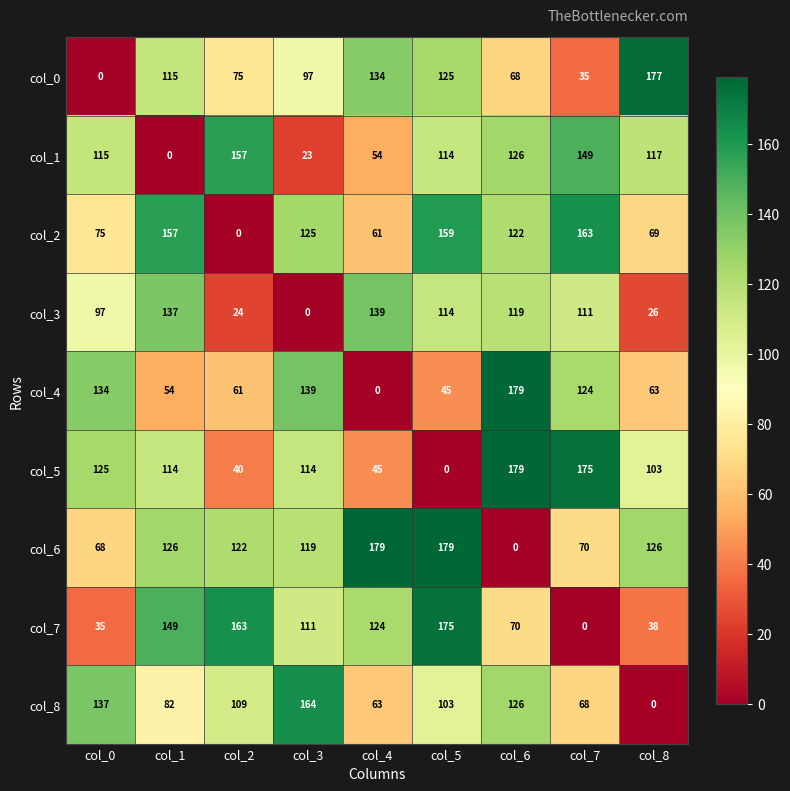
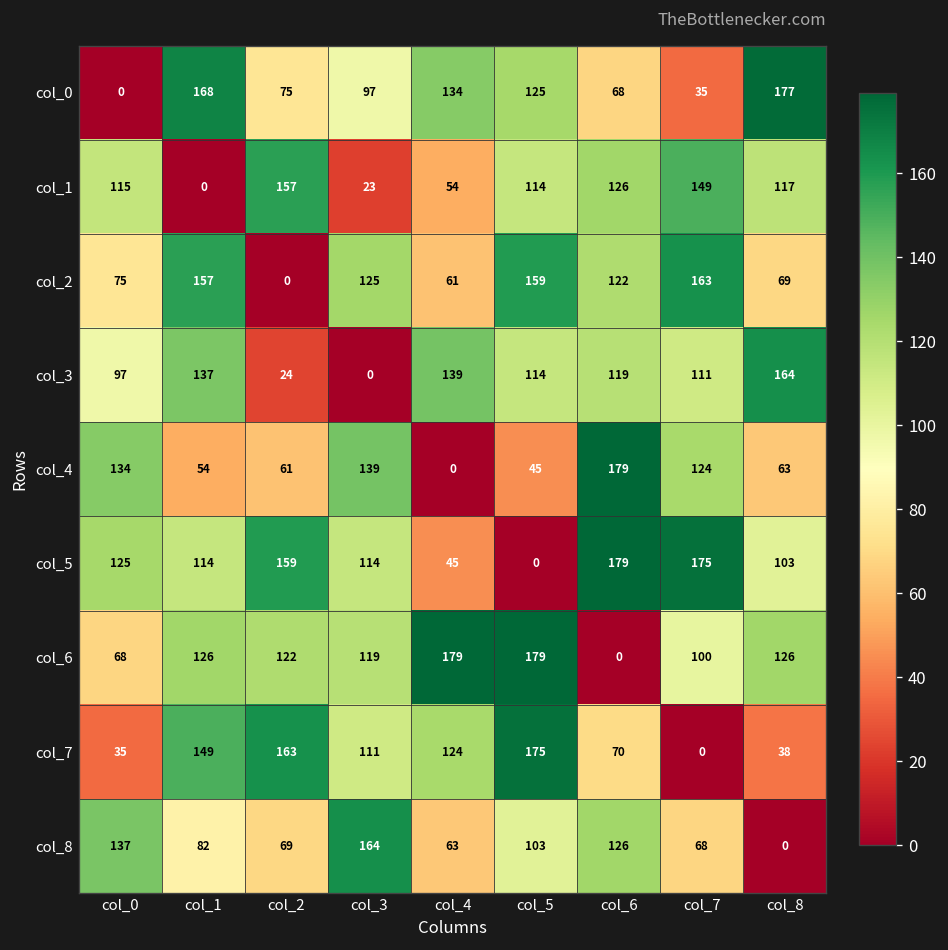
col_0, col_1: 115 -> 168
col_3, col_8: 26 -> 164
col_5, col_2: 40 -> 159
col_6, col_7: 70 -> 100
col_8, col_2: 109 -> 69
